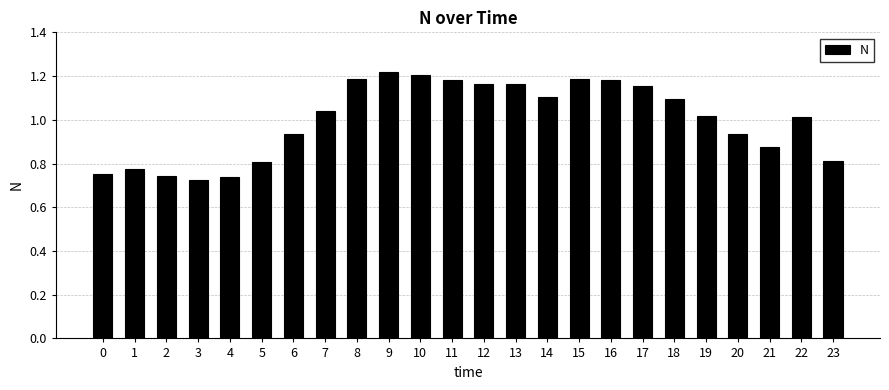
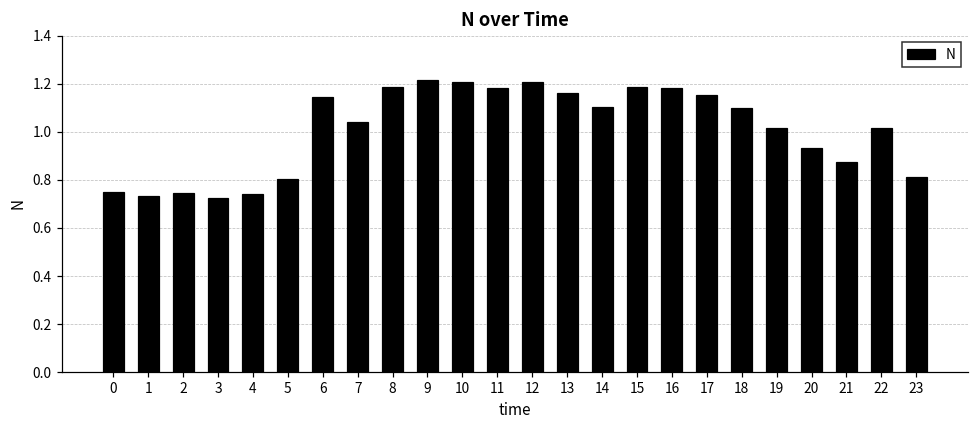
1: 0.78 -> 0.73
6: 0.93 -> 1.14
12: 1.17 -> 1.21
